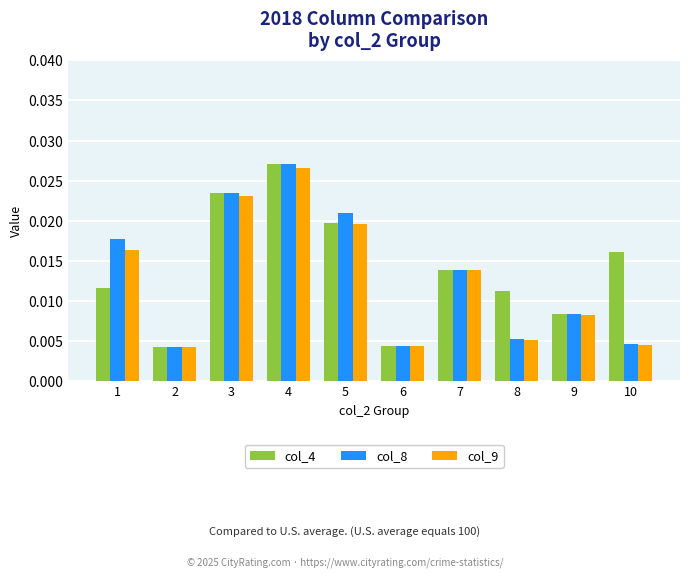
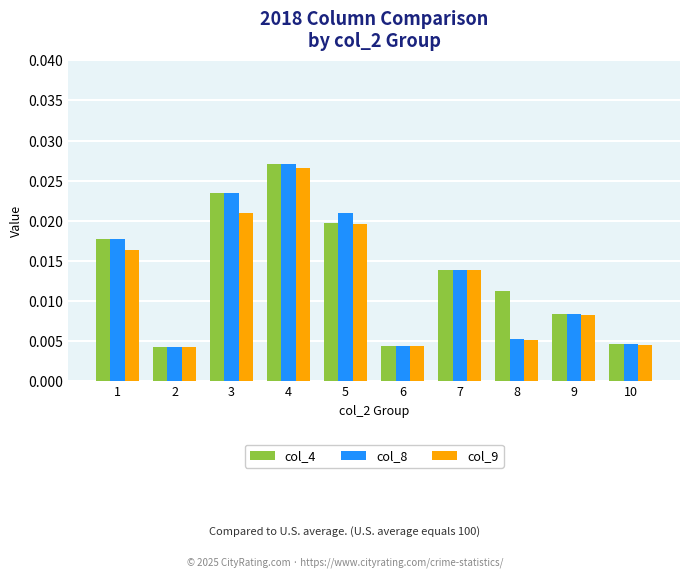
col_4, 1: 0.012 -> 0.018
col_9, 3: 0.023 -> 0.021
col_4, 10: 0.016 -> 0.005
